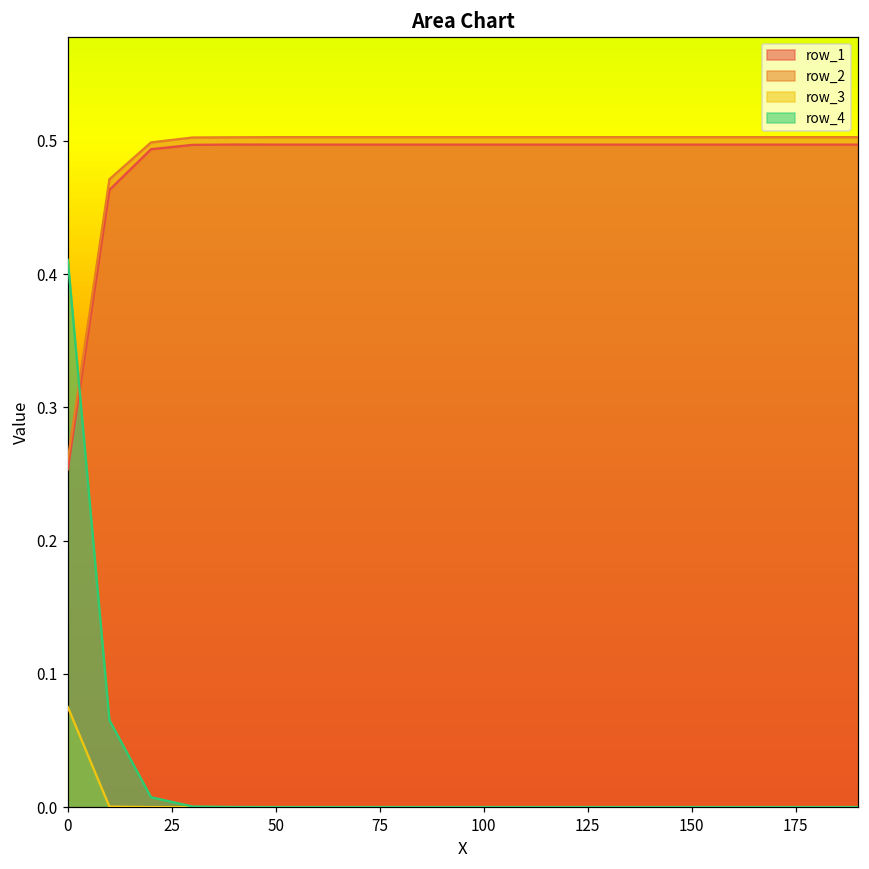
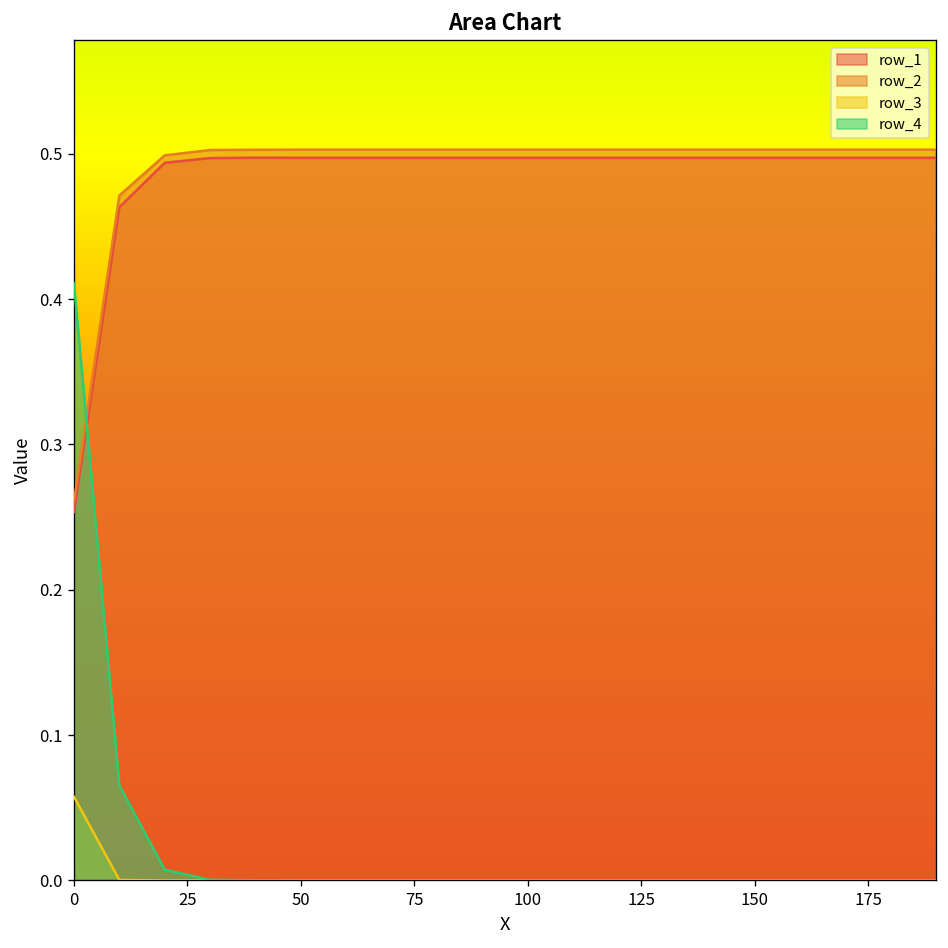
row_3, 0: 0.075 -> 0.058
